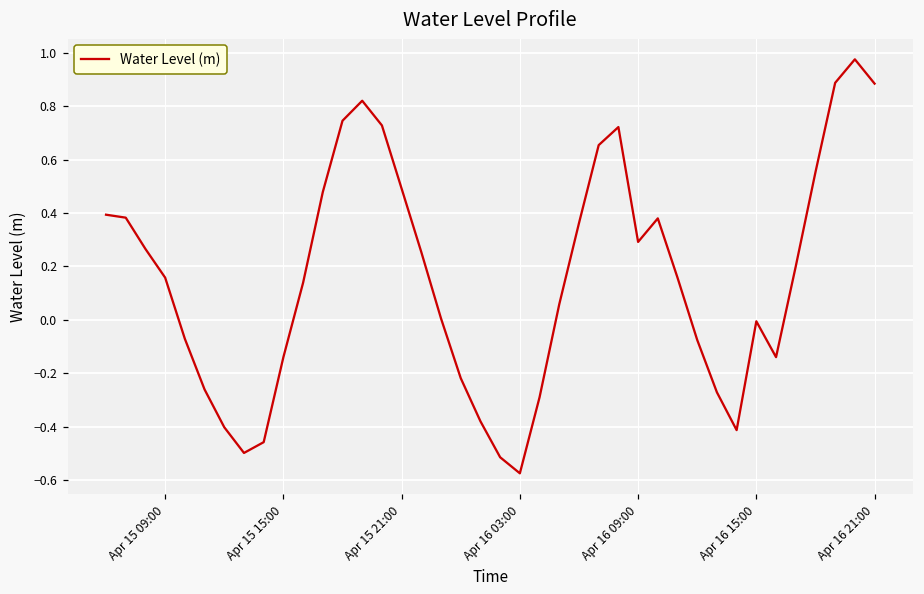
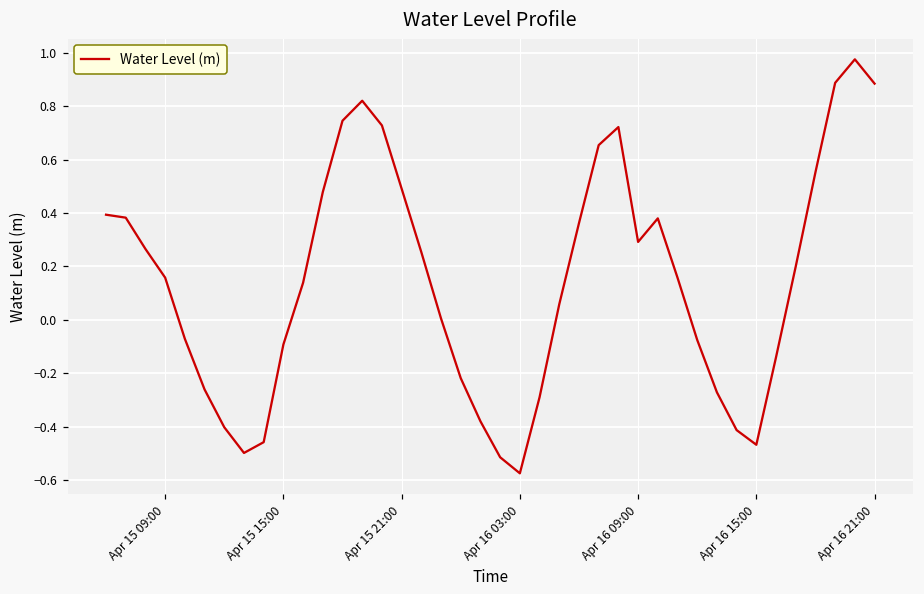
Apr 15 15:00: -0.14 -> -0.09
Apr 16 15:00: -0.01 -> -0.47
